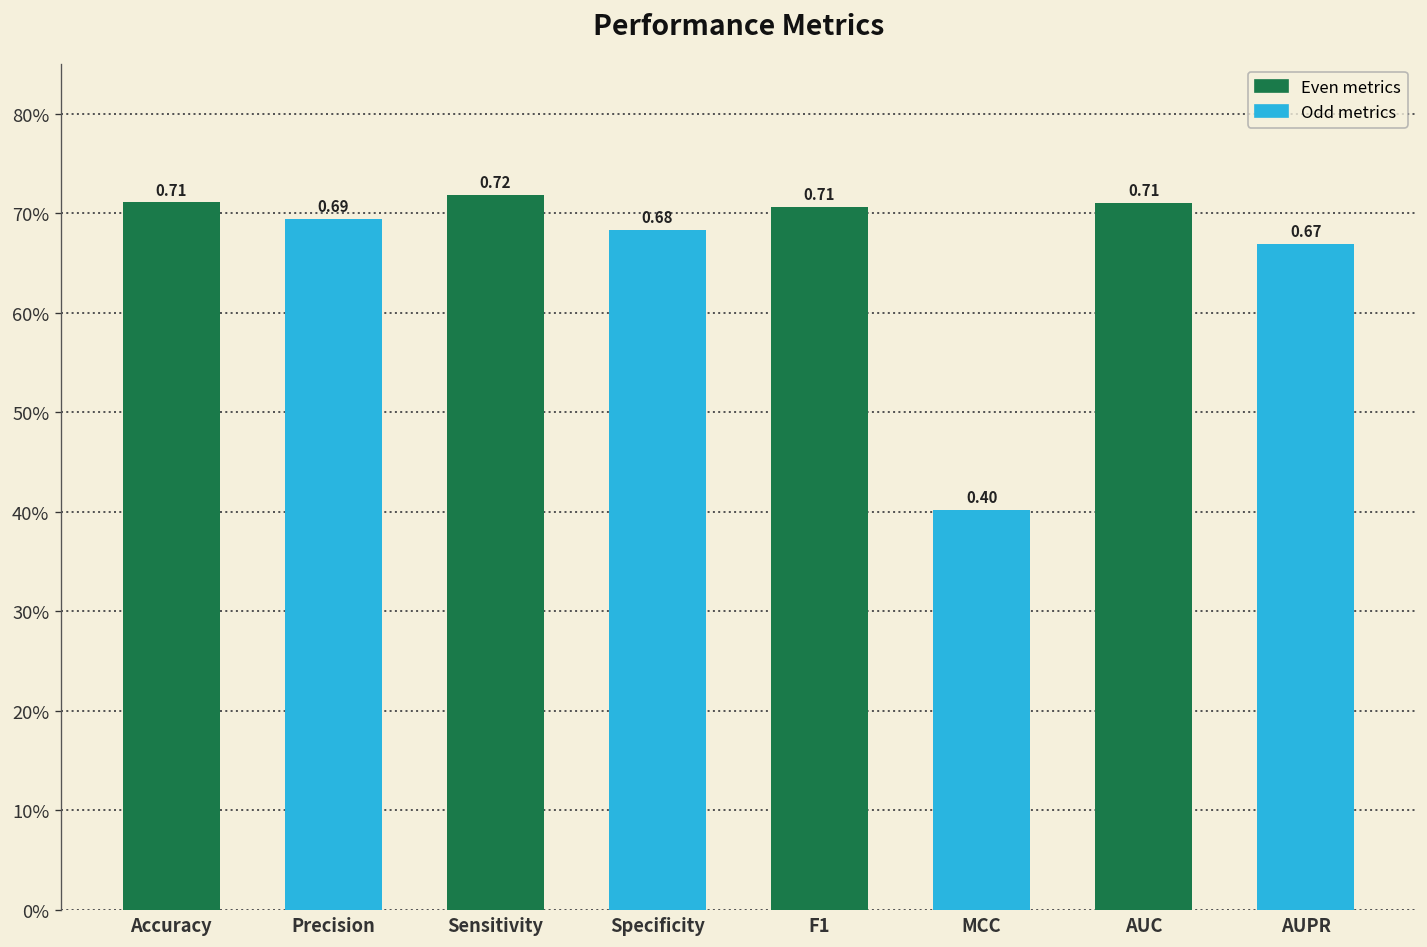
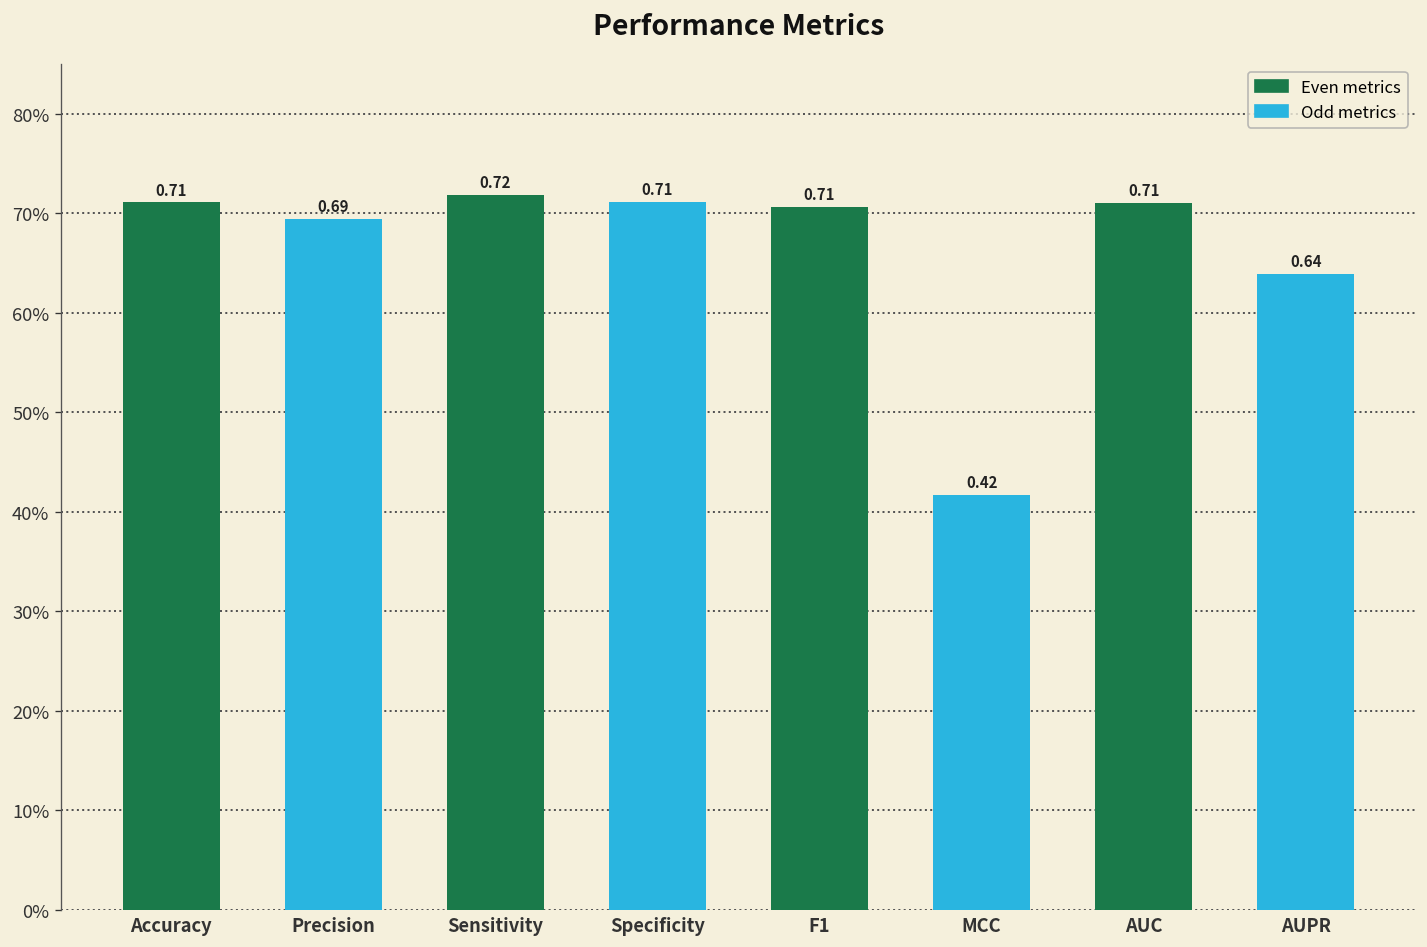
Specificity: 0.68 -> 0.71
MCC: 0.40 -> 0.42
AUPR: 0.67 -> 0.64
